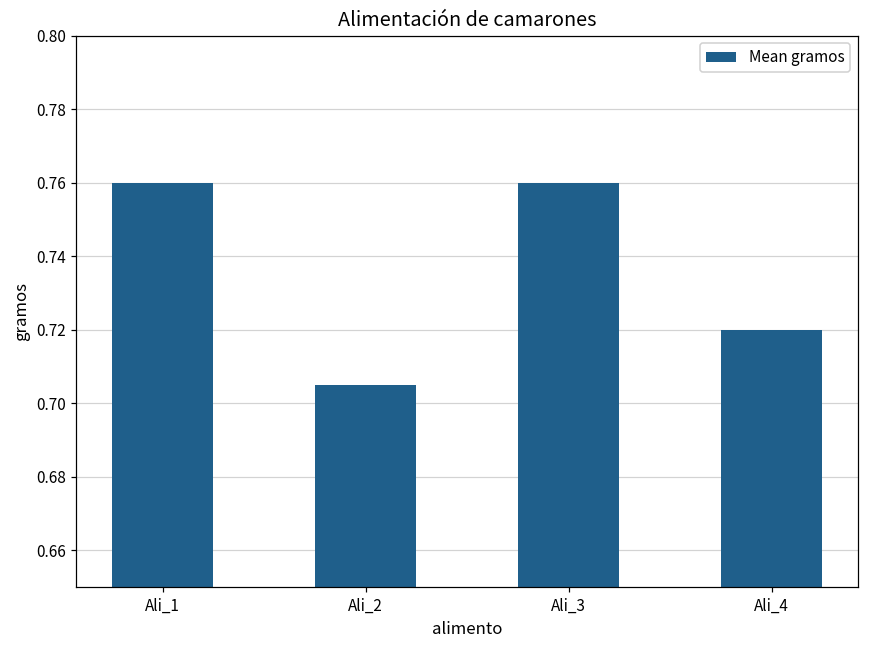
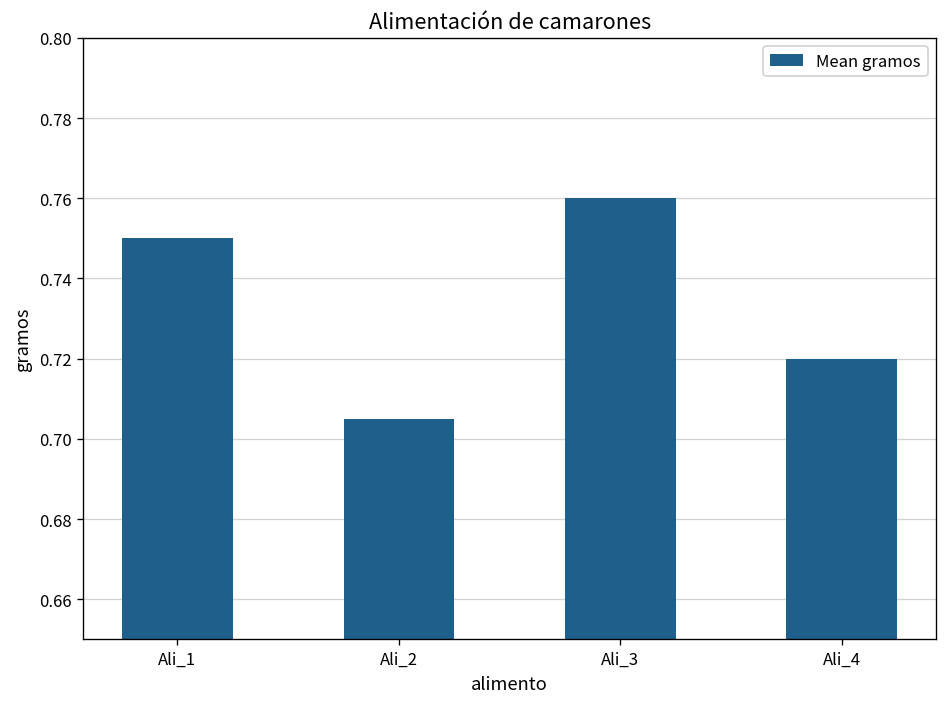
Ali_1: 0.76 -> 0.75
